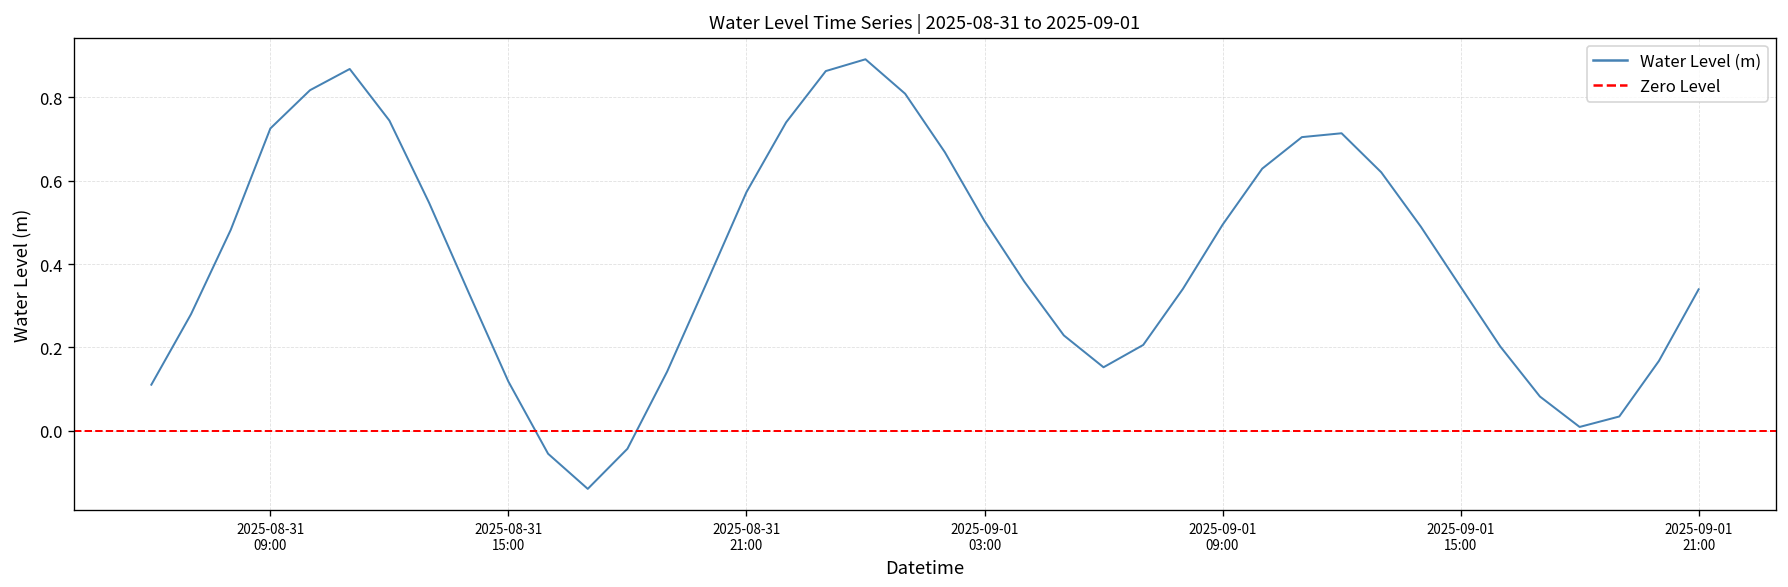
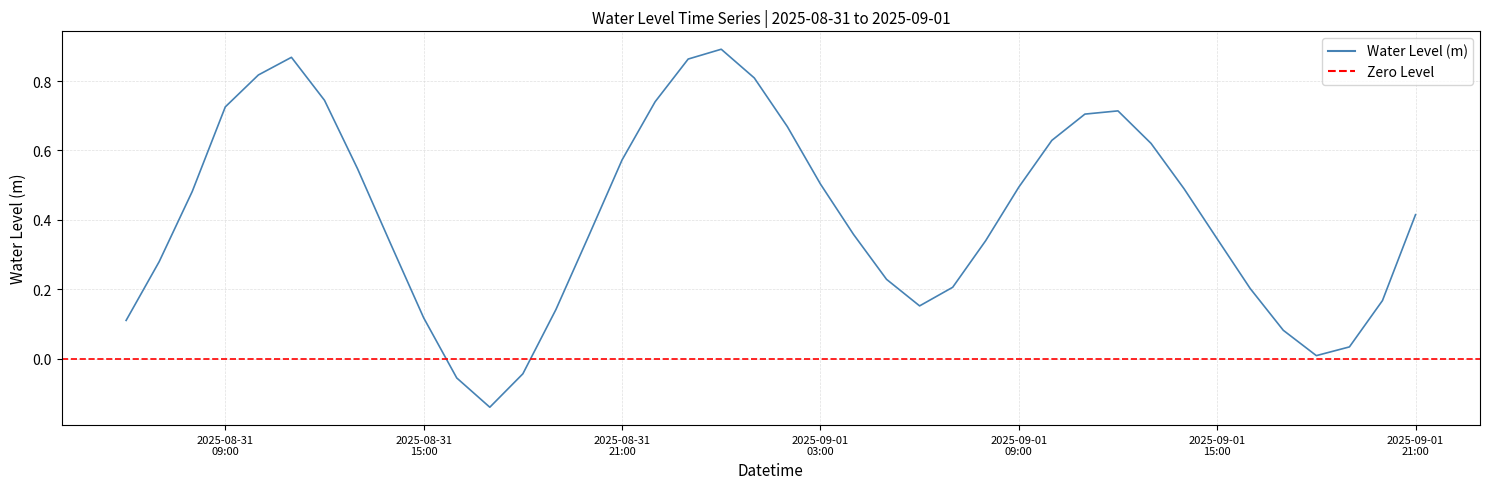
2025-09-01 21:00: 0.34 -> 0.41
